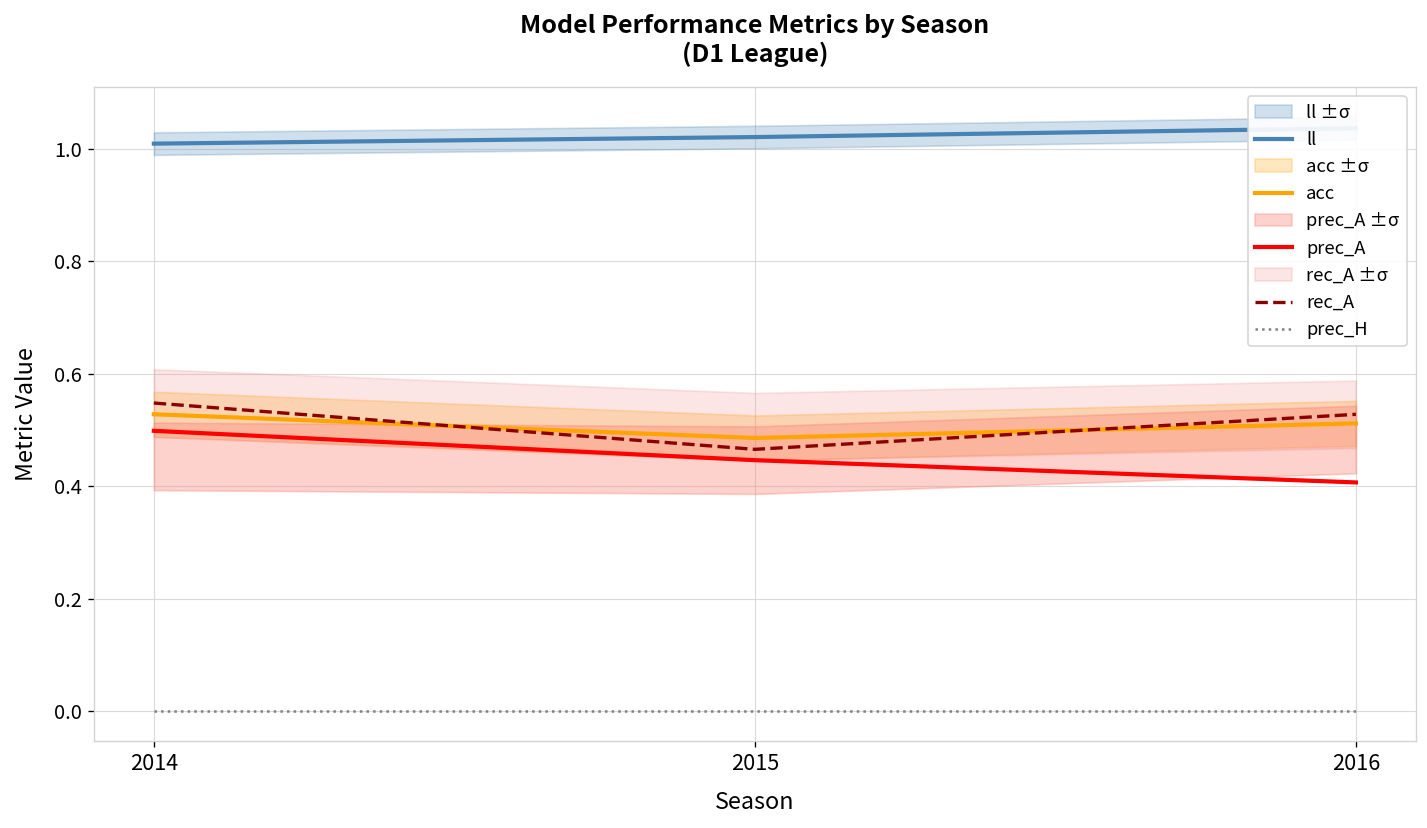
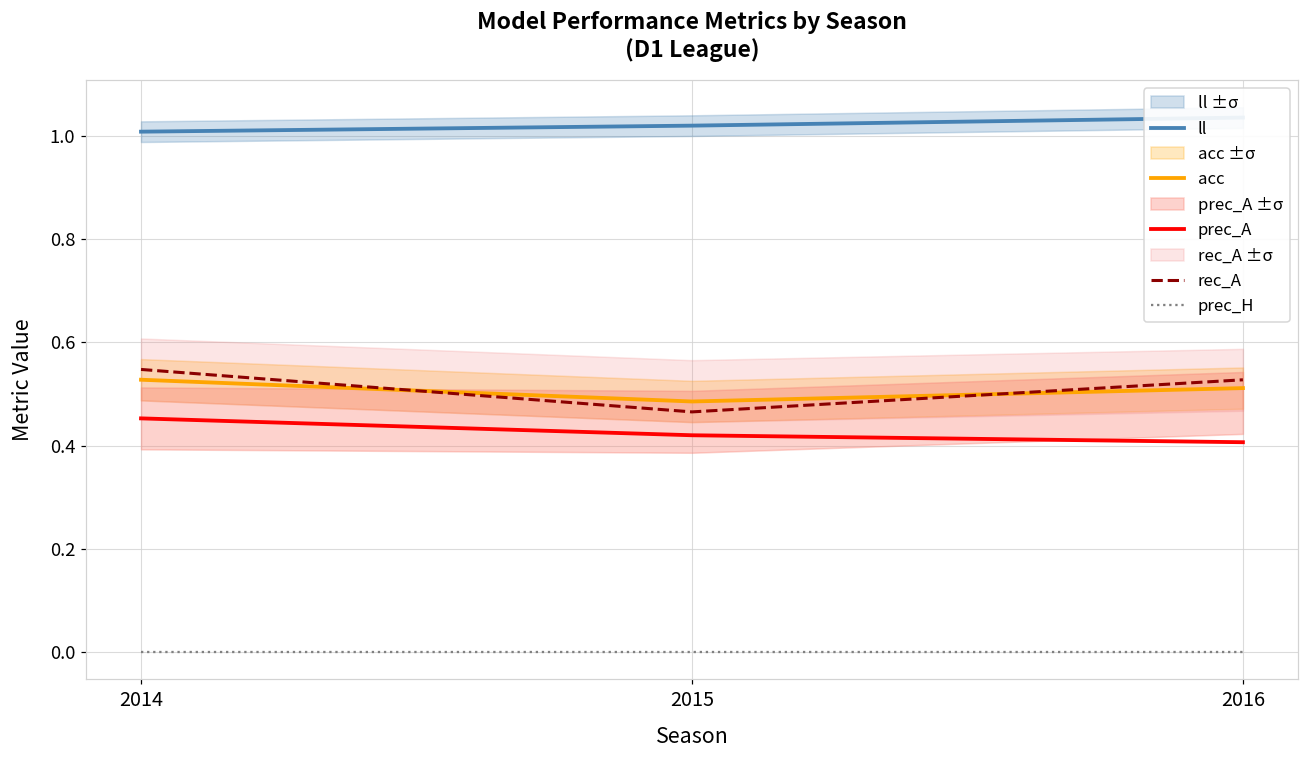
prec_A, 2014: 0.50 -> 0.45
prec_A, 2015: 0.45 -> 0.42
